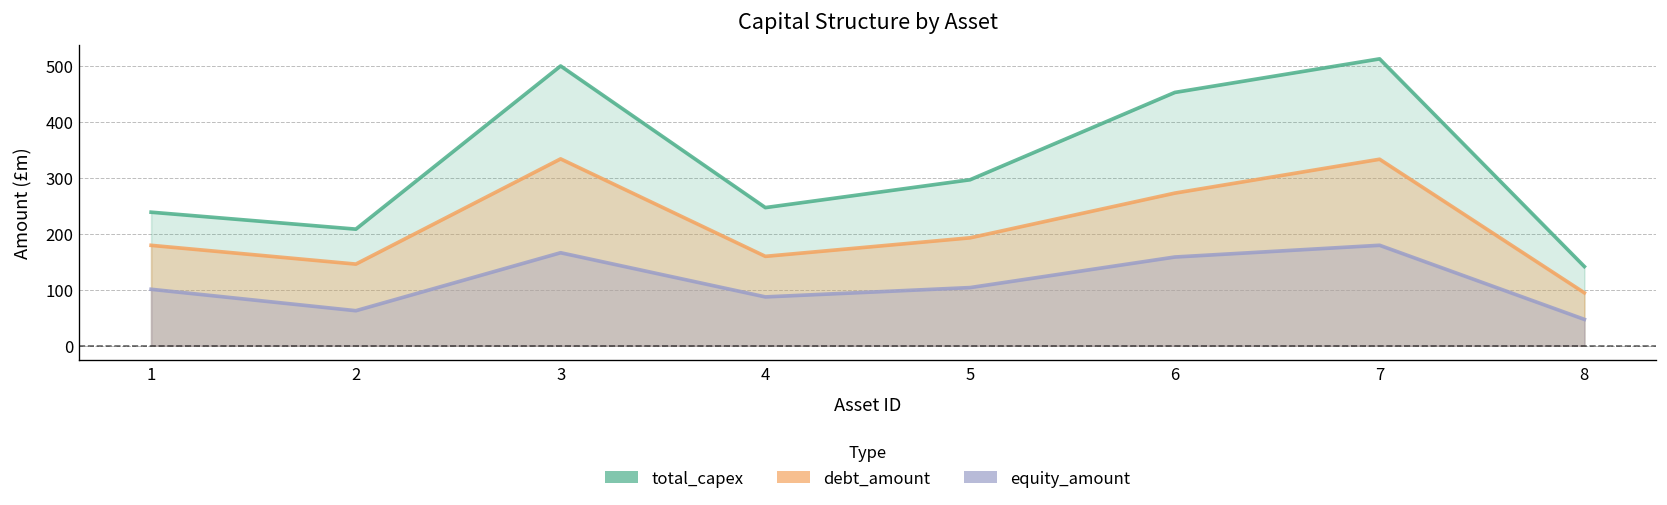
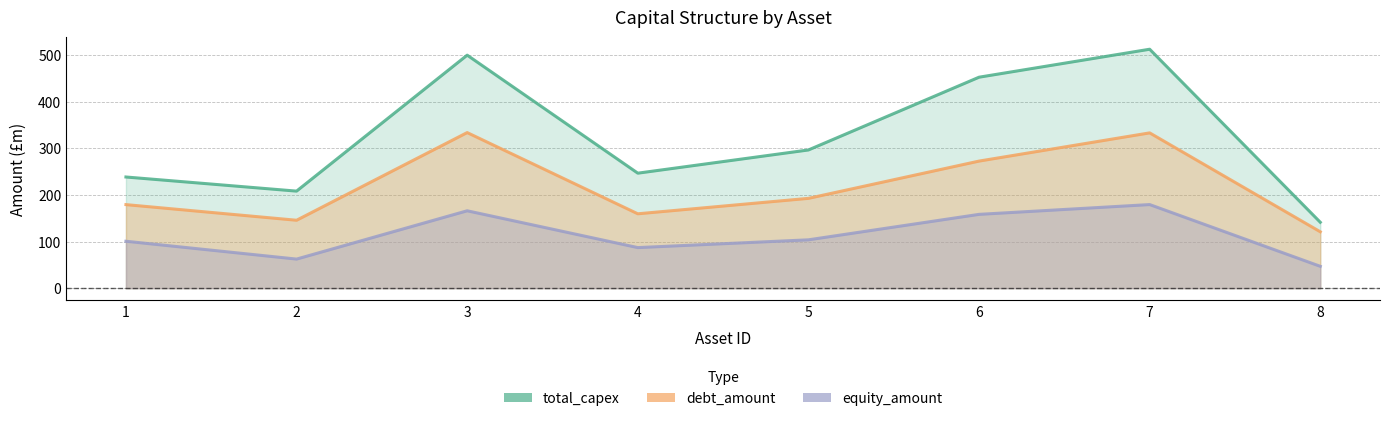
debt_amount, 8: 90 -> 120
